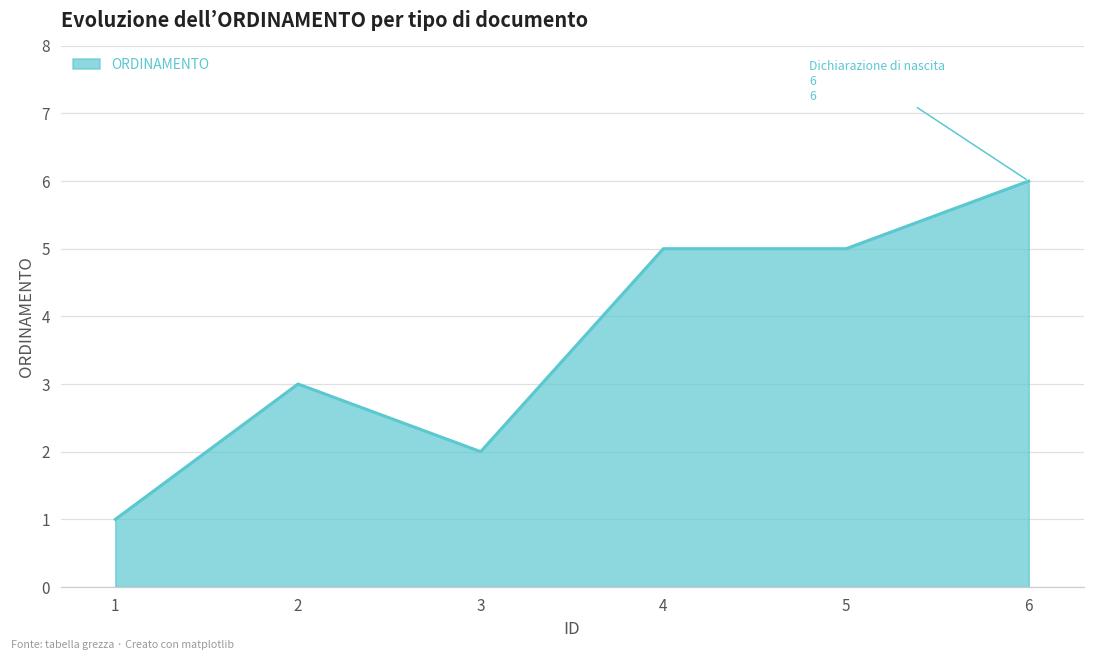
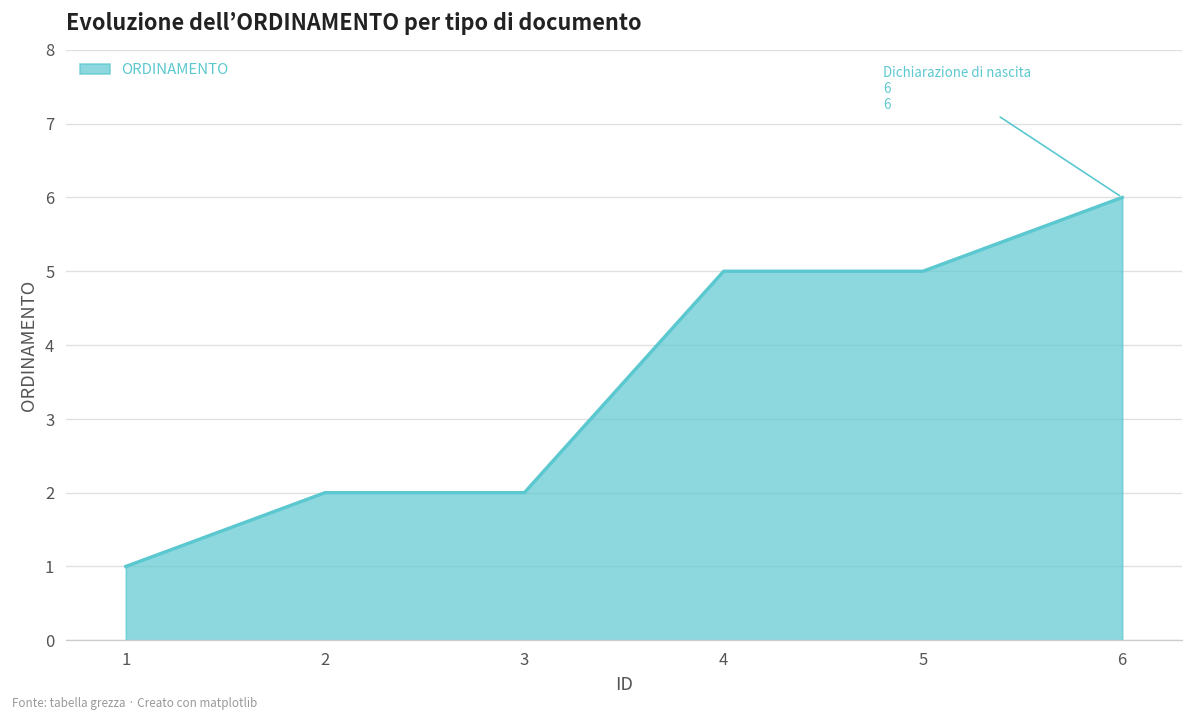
2: 3 -> 2
